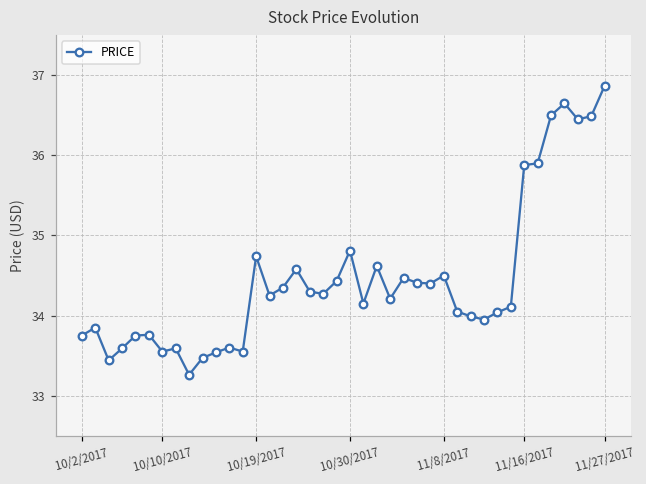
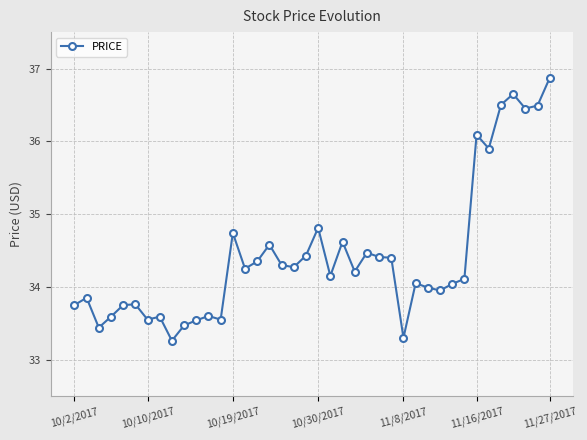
11/8/2017: 34.5 -> 33.3
11/16/2017: 35.9 -> 36.1
